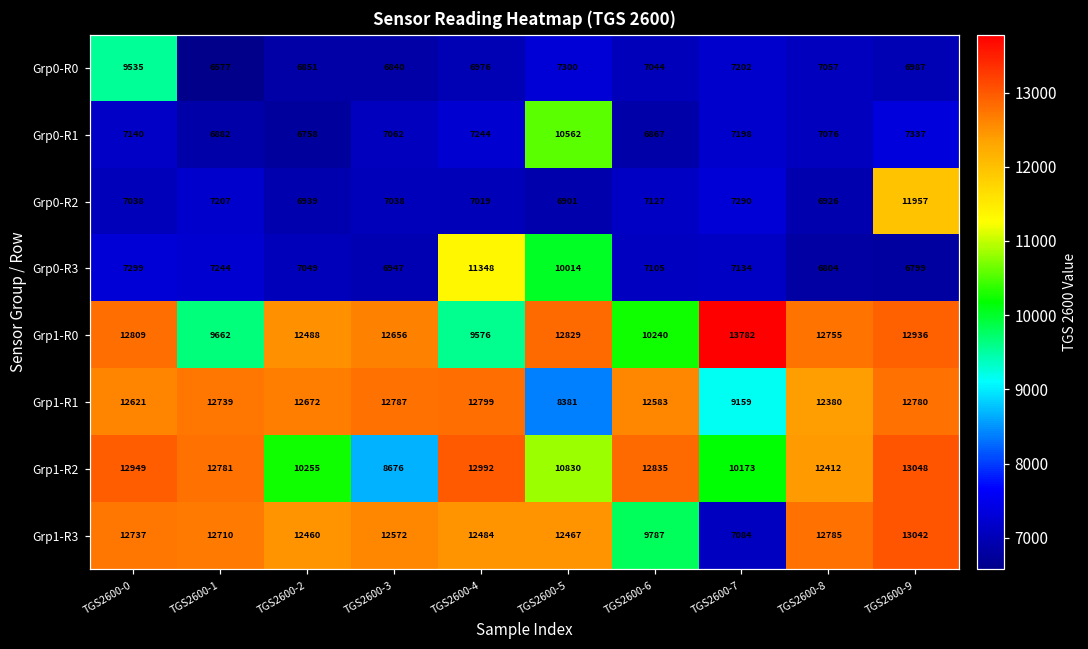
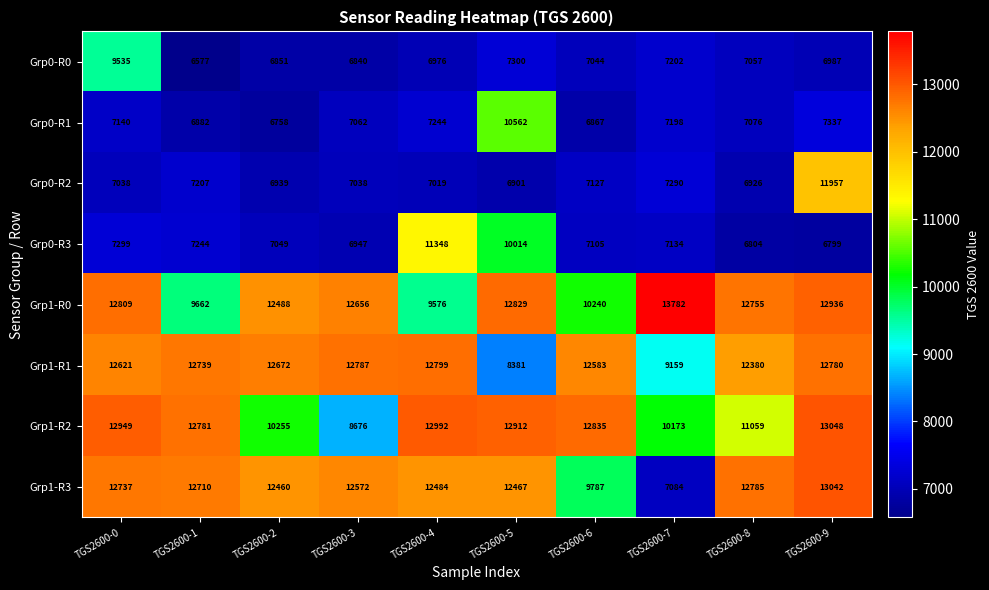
Grp1-R2, TGS2600-5: 10830 -> 12912
Grp1-R2, TGS2600-8: 12412 -> 11059
